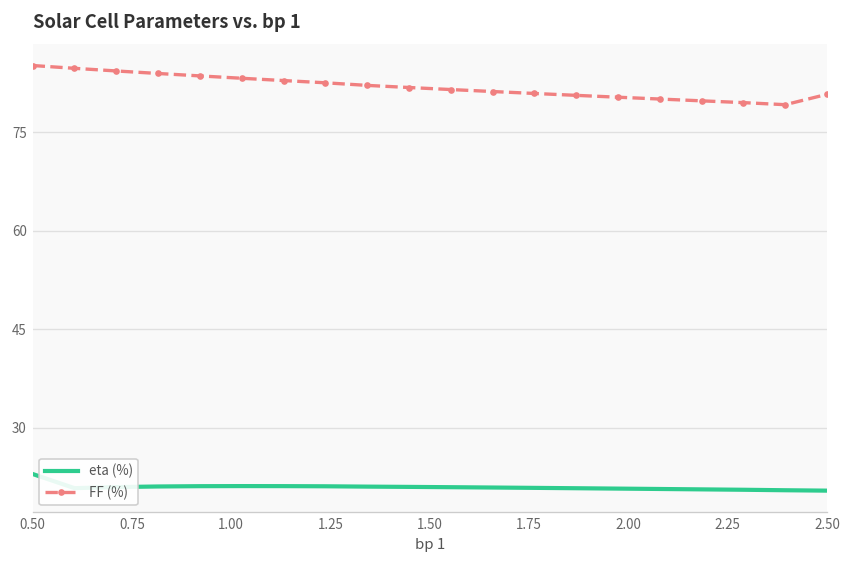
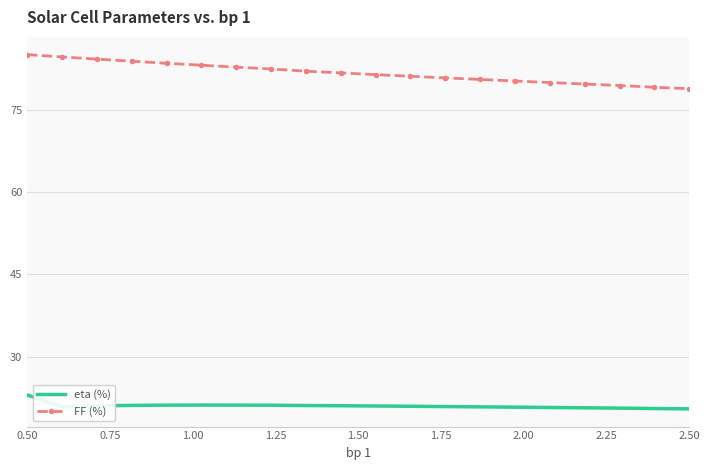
FF (%), 2.50: 81 -> 79
